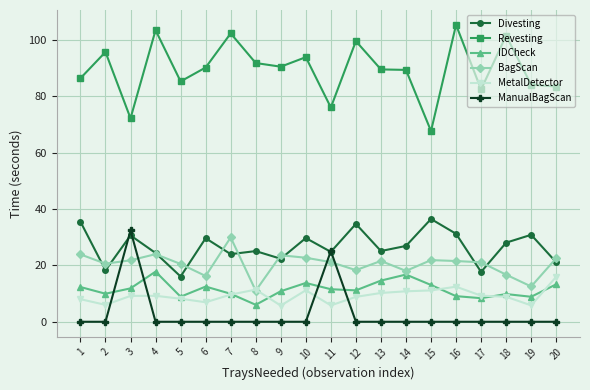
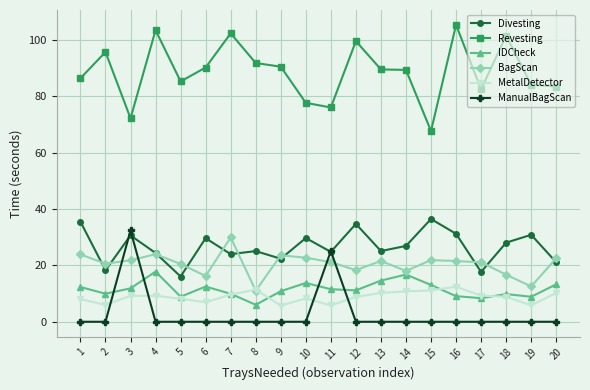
Revesting, 10: 94 -> 78
MetalDetector, 10: 11 -> 8
MetalDetector, 20: 16 -> 10
